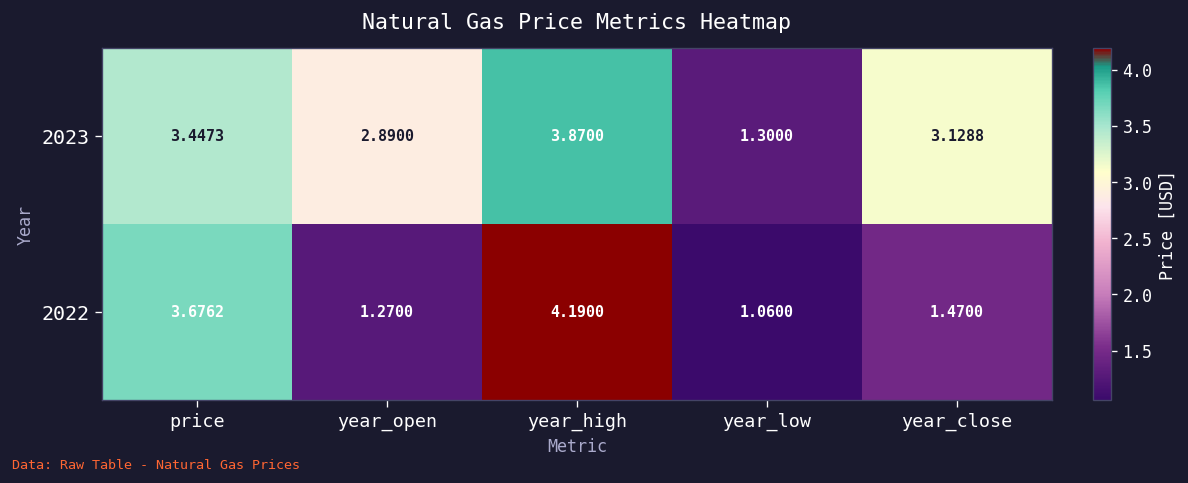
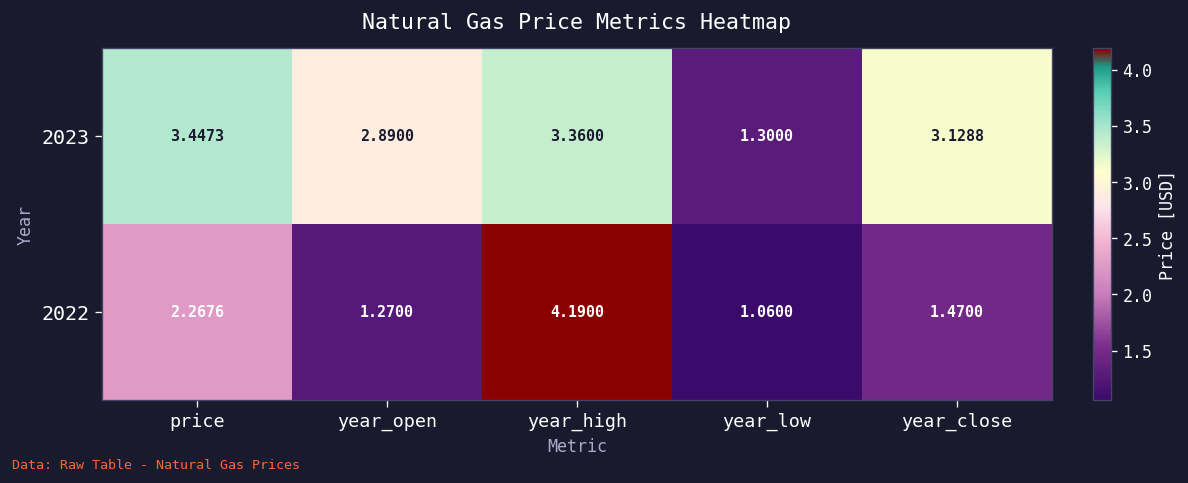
2023, year_high: 3.8700 -> 3.3600
2022, price: 3.6762 -> 2.2676
